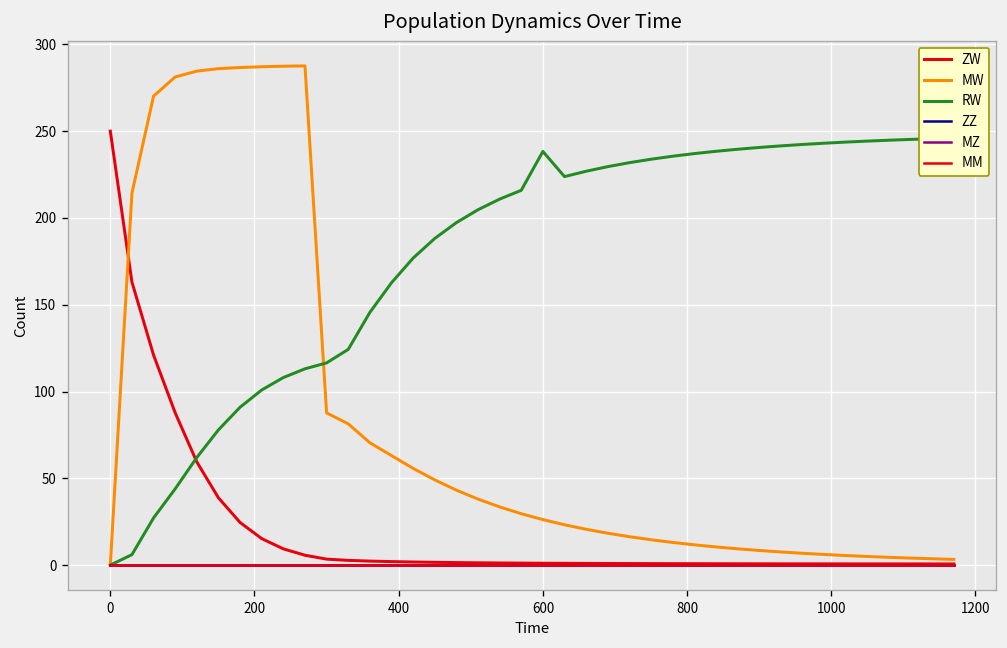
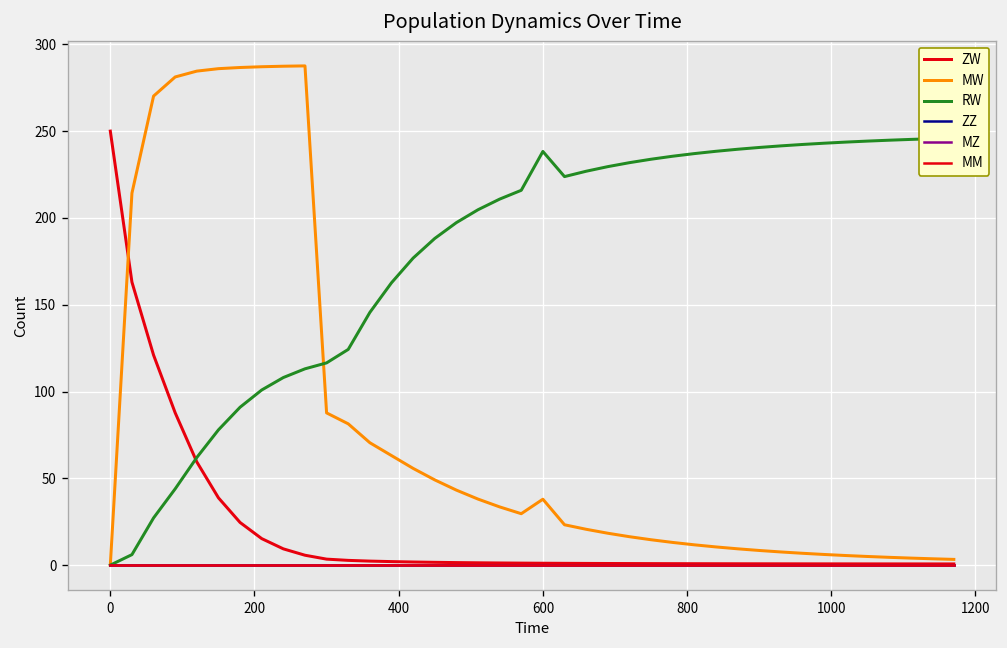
MW, 600: 26 -> 38
